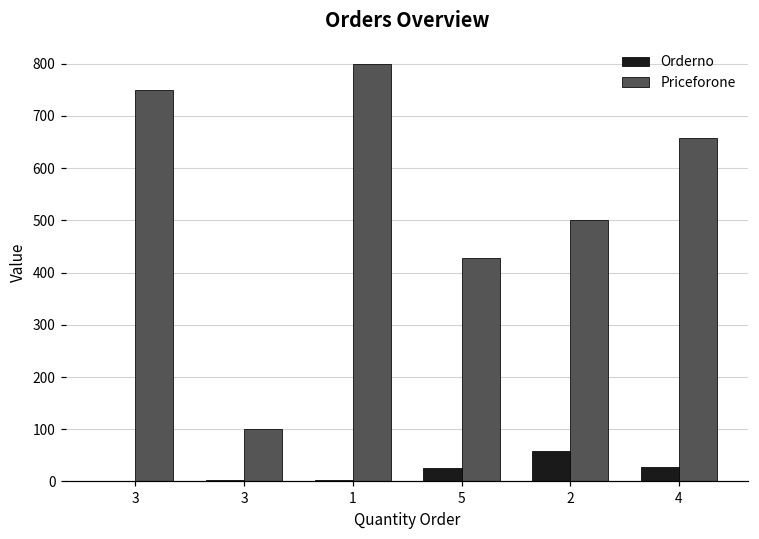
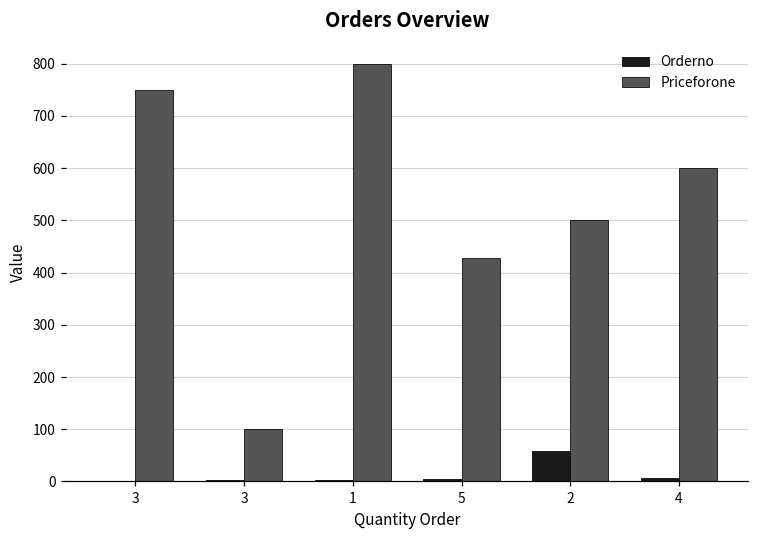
Orderno, 5: 30 -> 0
Orderno, 4: 30 -> 10
Priceforone, 4: 660 -> 600
